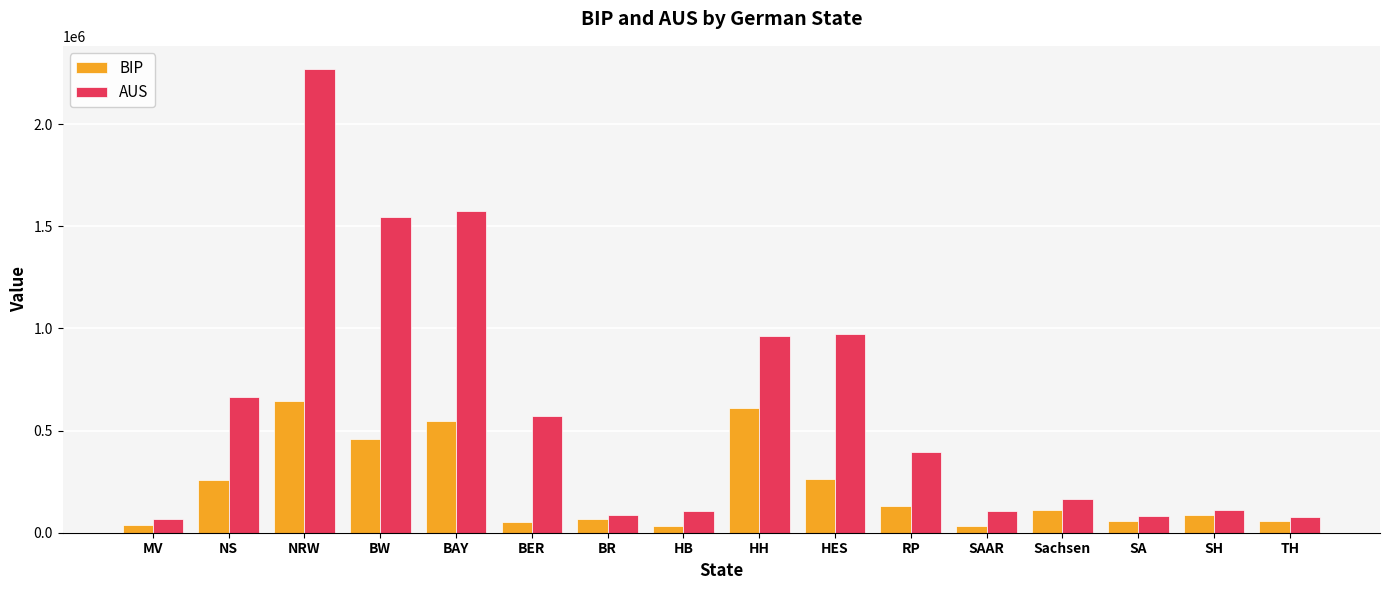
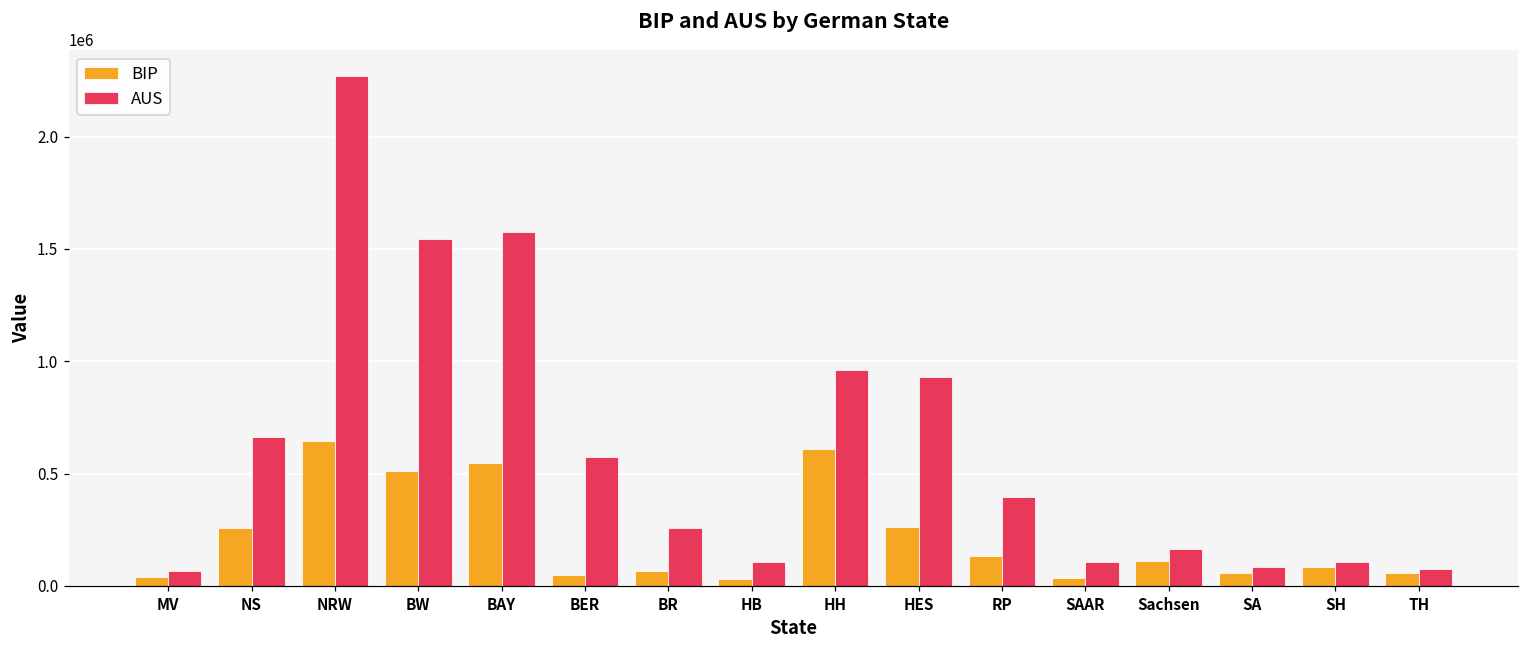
BIP, BW: 460000 -> 510000
AUS, BR: 90000 -> 260000
AUS, HES: 970000 -> 930000
